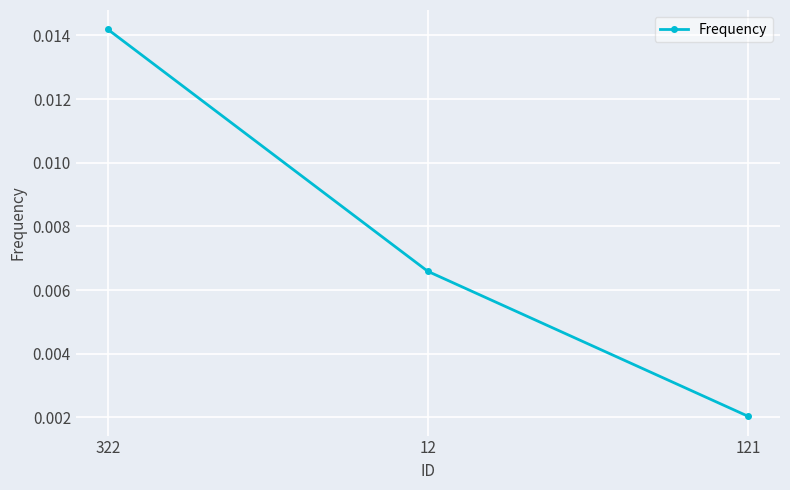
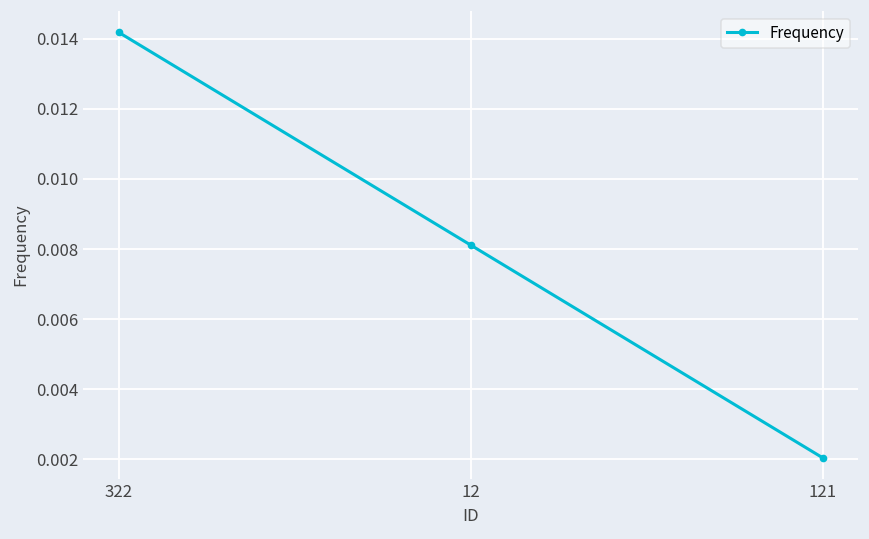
12: 0.0066 -> 0.0081
